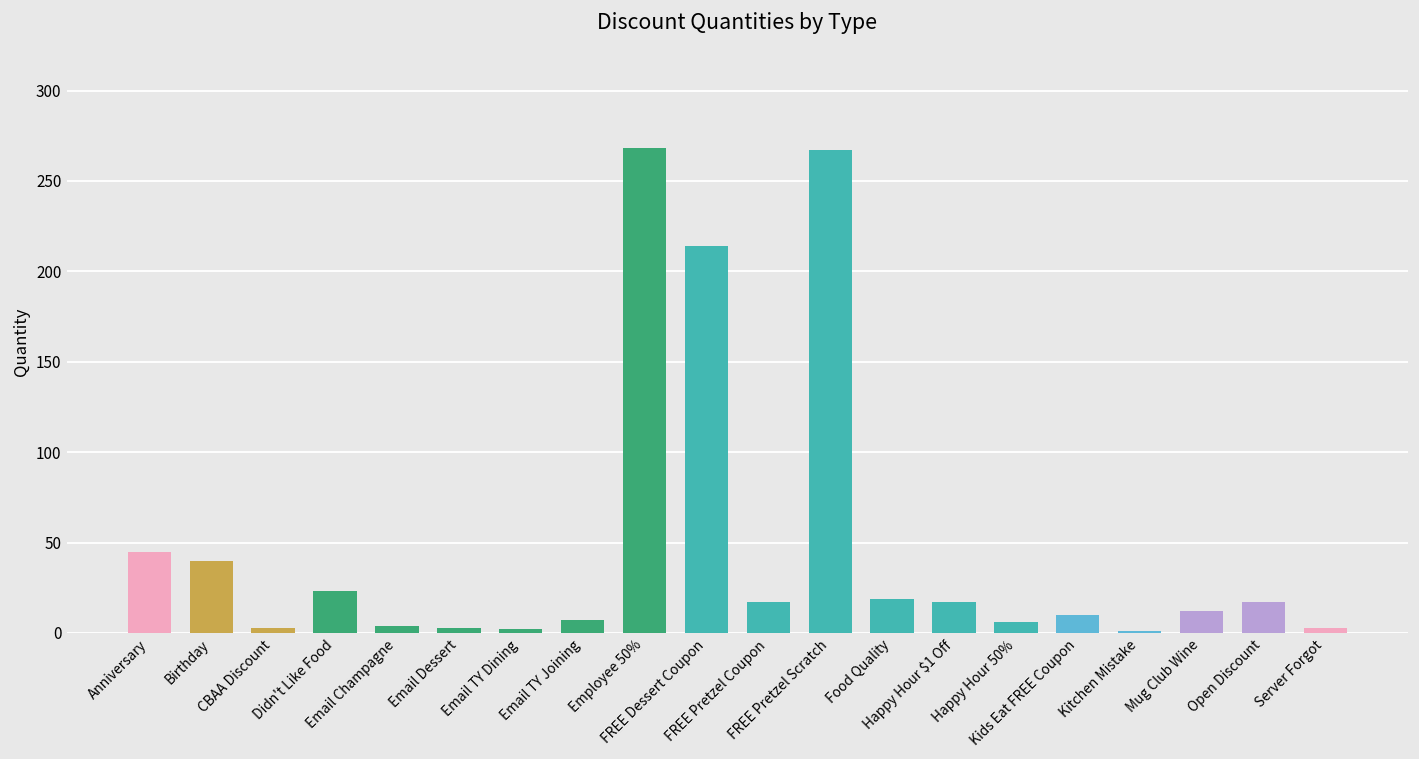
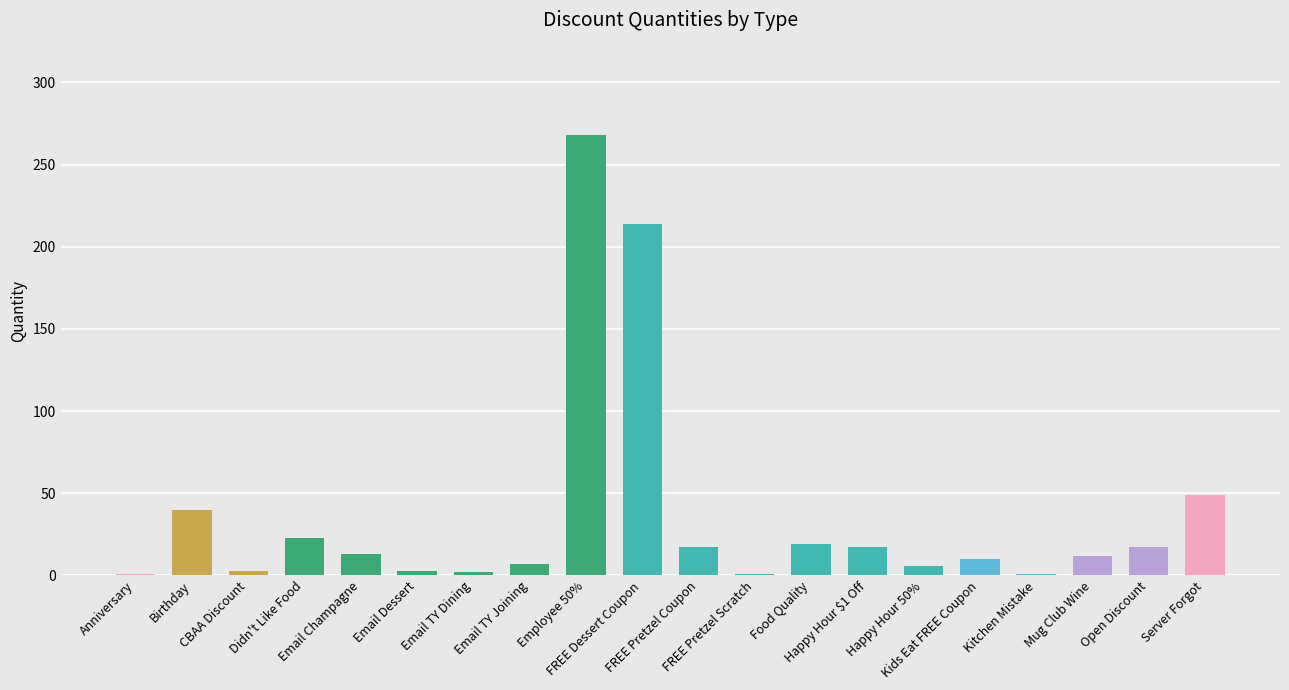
Anniversary: 45 -> 1
Email Champagne: 4 -> 13
FREE Pretzel Scratch: 267 -> 1
Server Forgot: 3 -> 49
